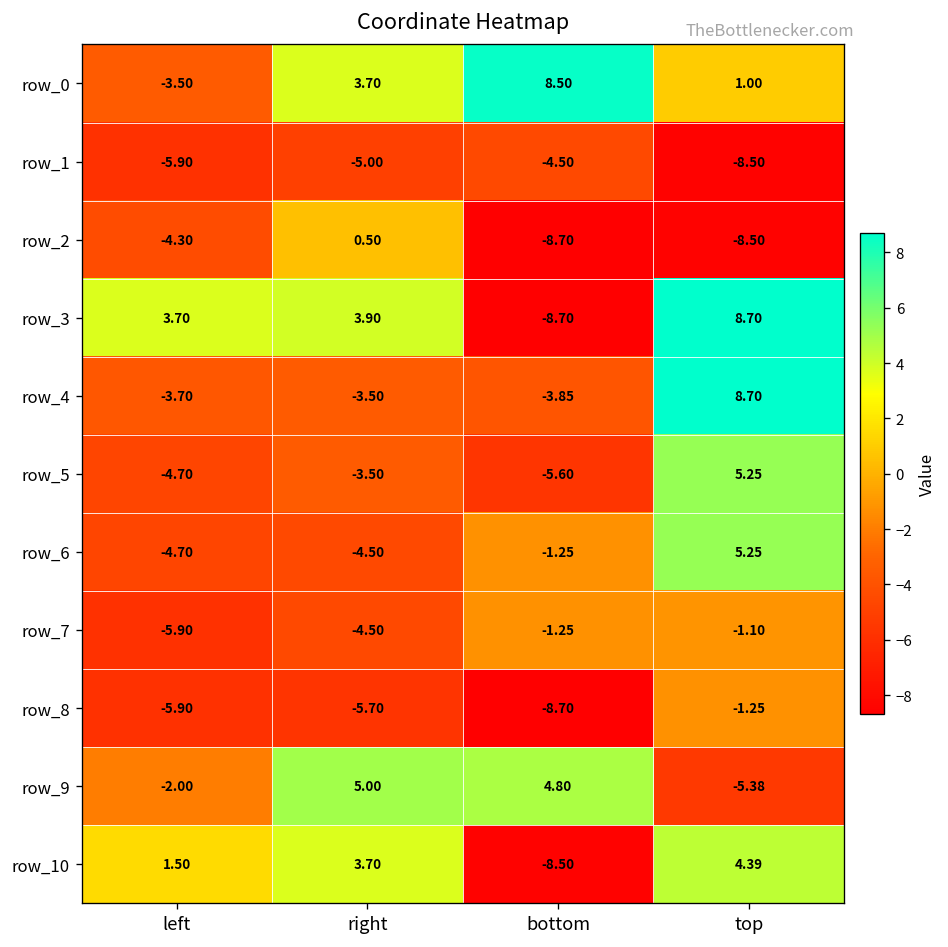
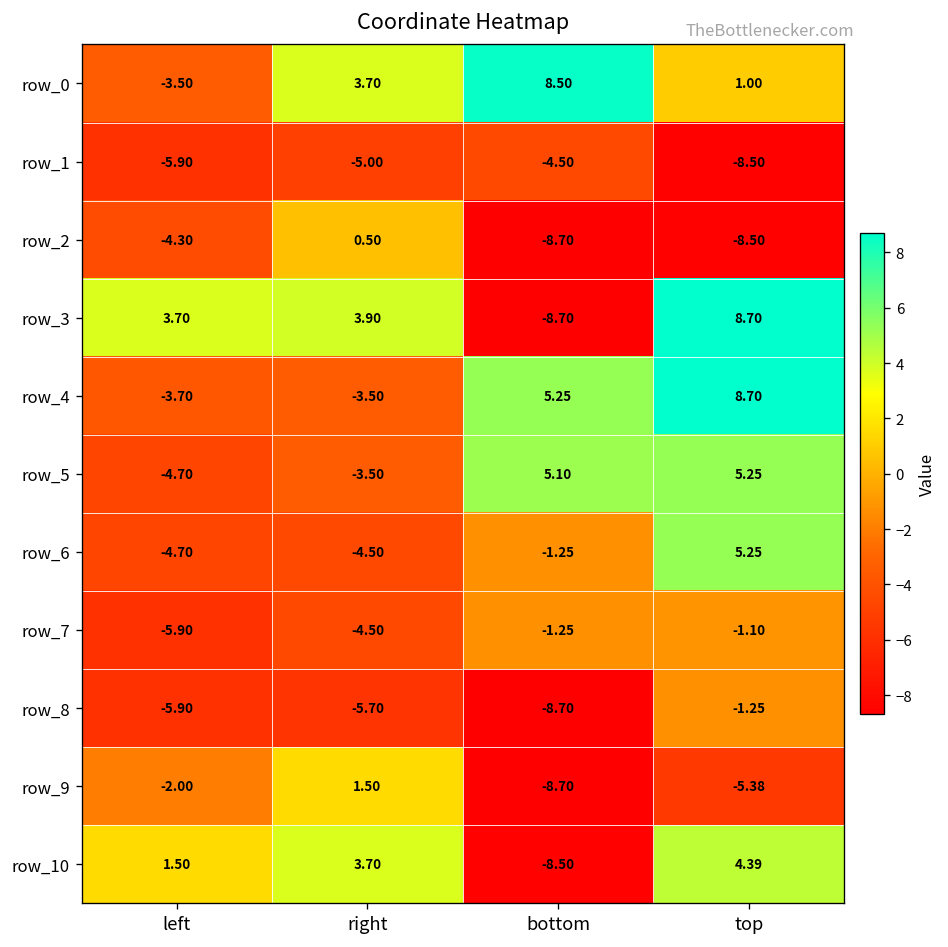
row_4, bottom: -3.85 -> 5.25
row_5, bottom: -5.60 -> 5.10
row_9, right: 5.00 -> 1.50
row_9, bottom: 4.80 -> -8.70
